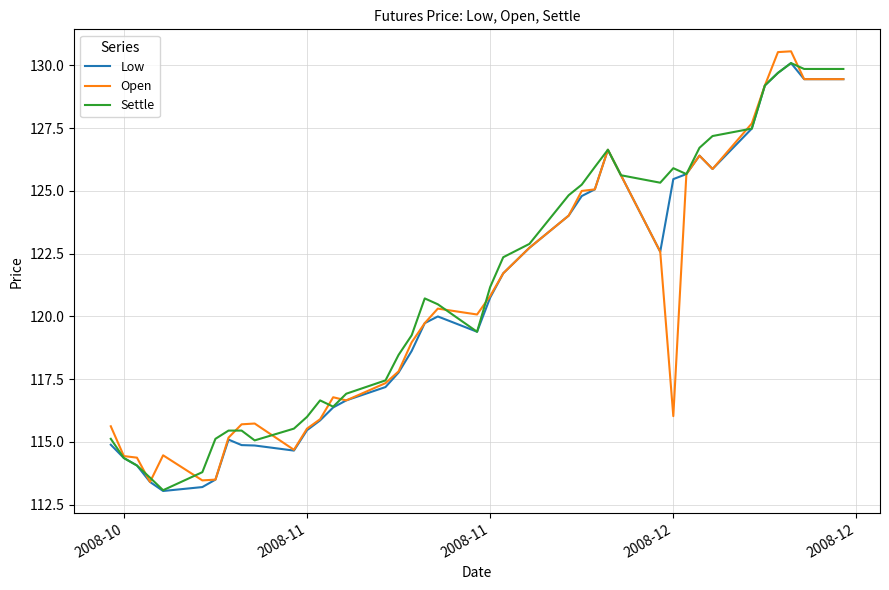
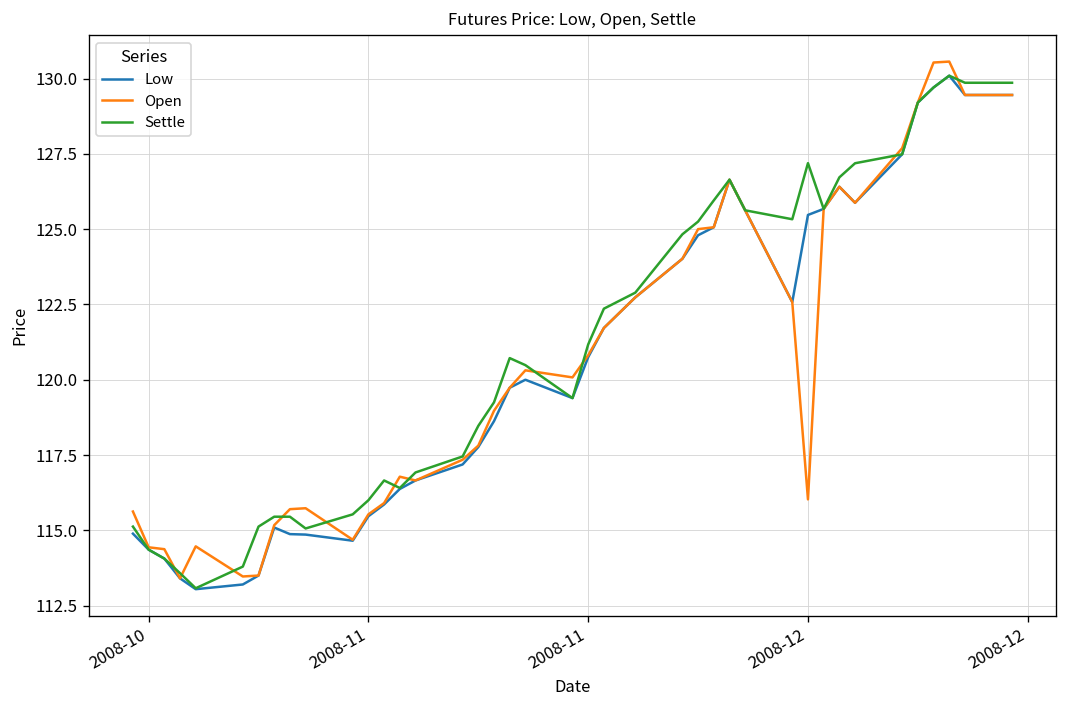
Settle, 2008-12: 125.9 -> 127.2
